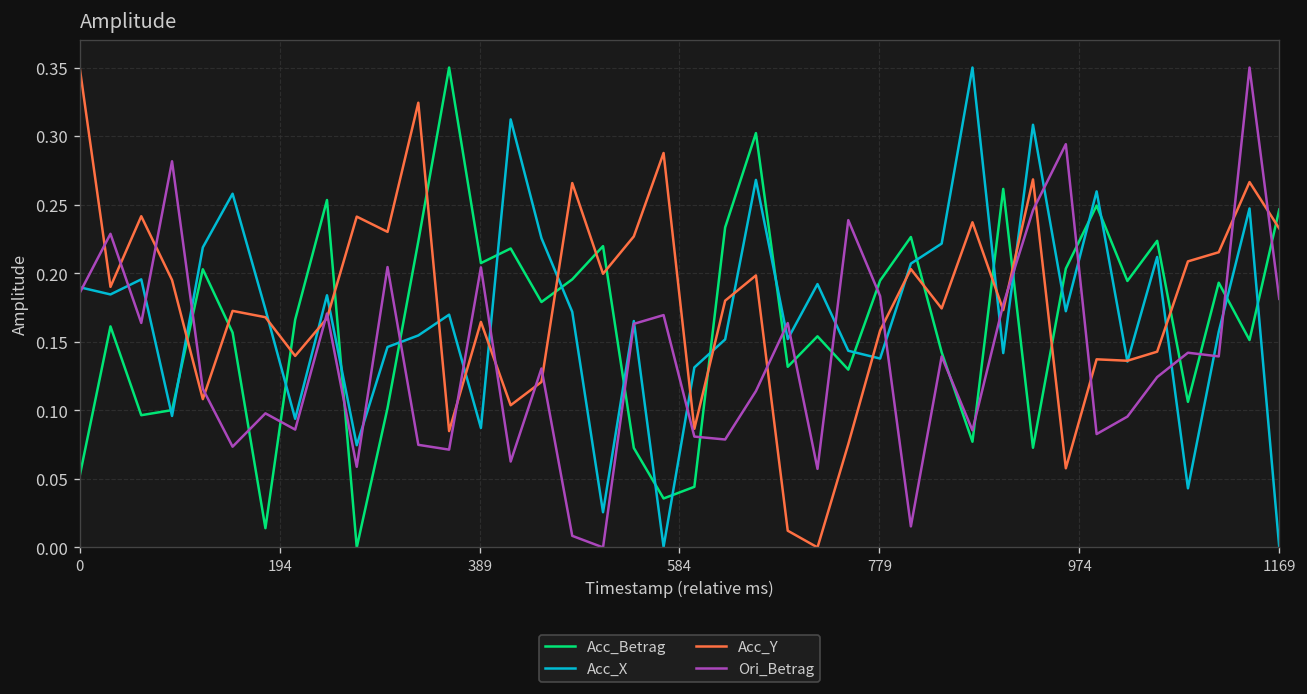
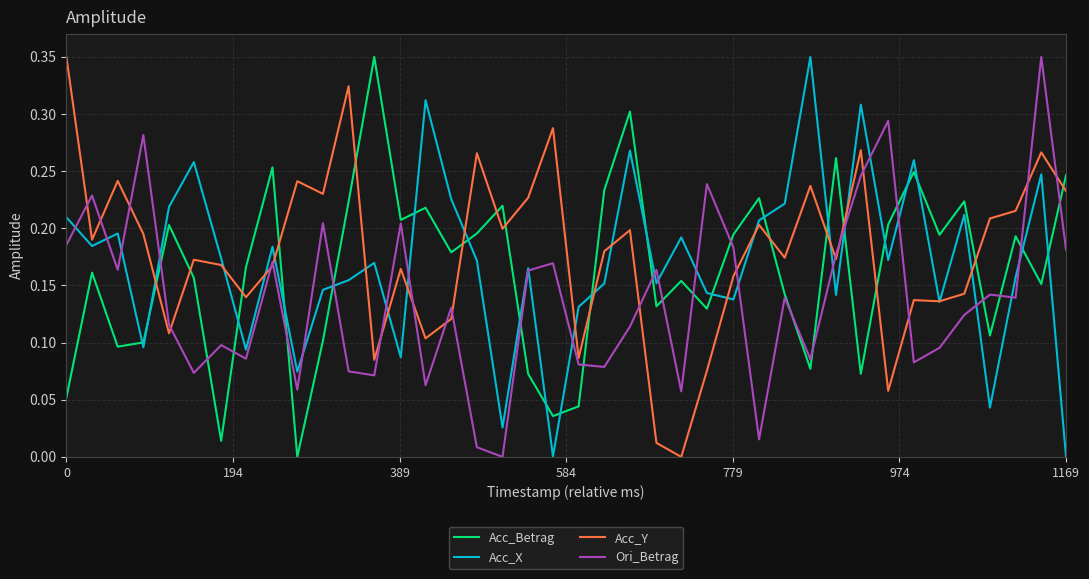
Acc_X, 0: 0.190 -> 0.210
